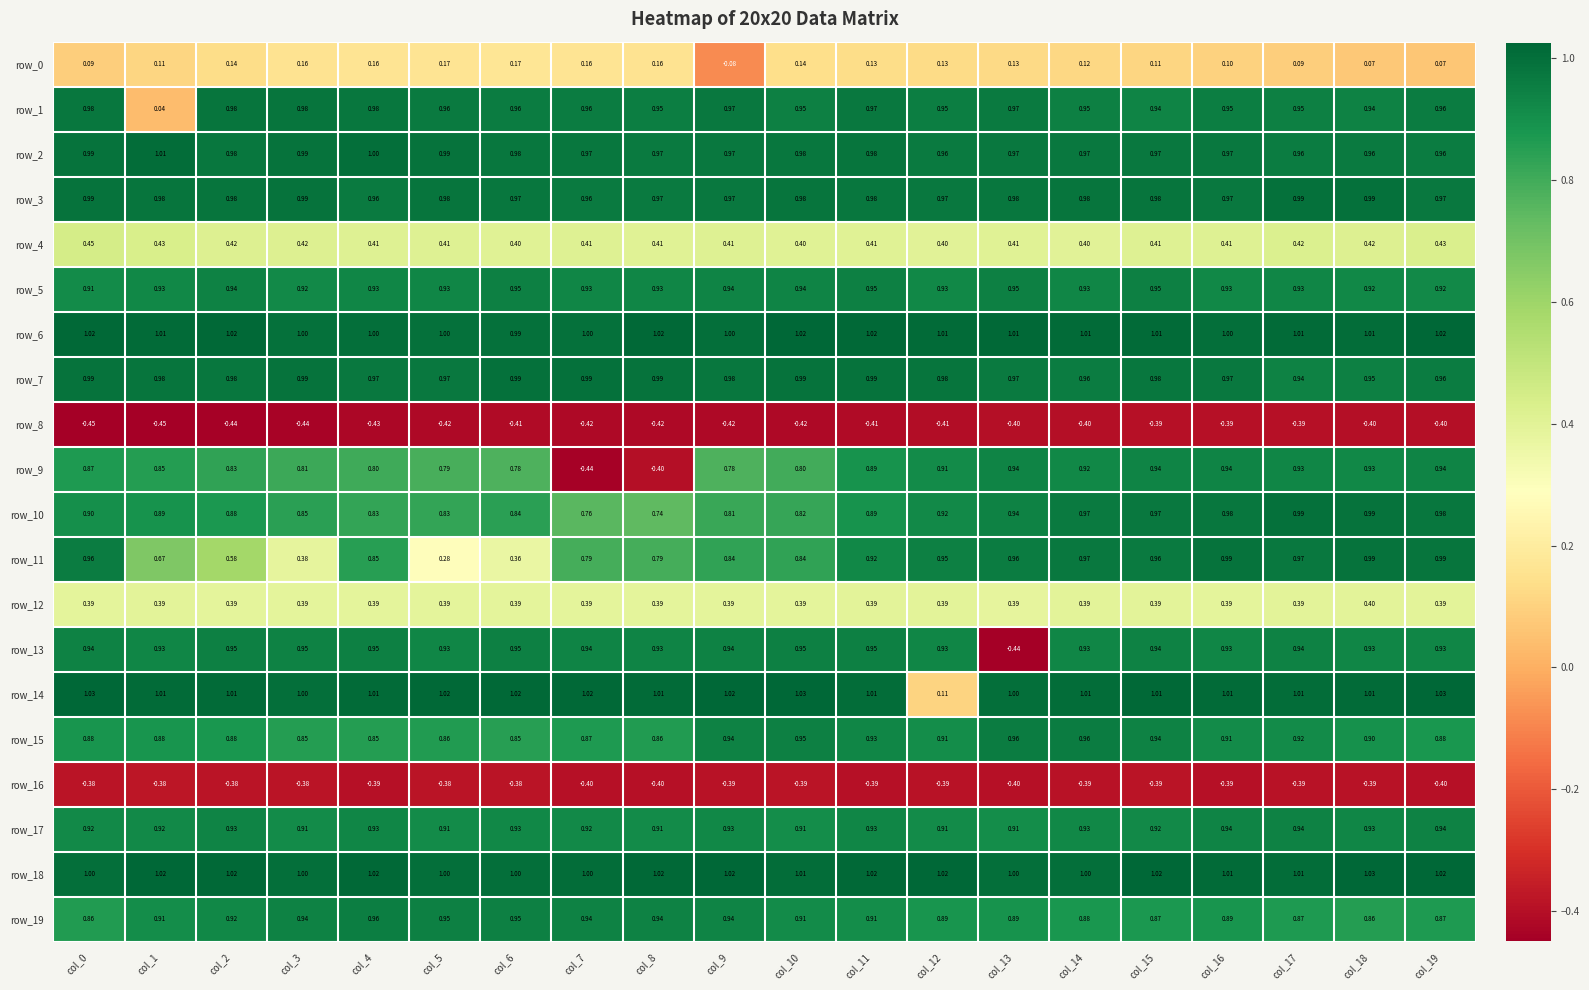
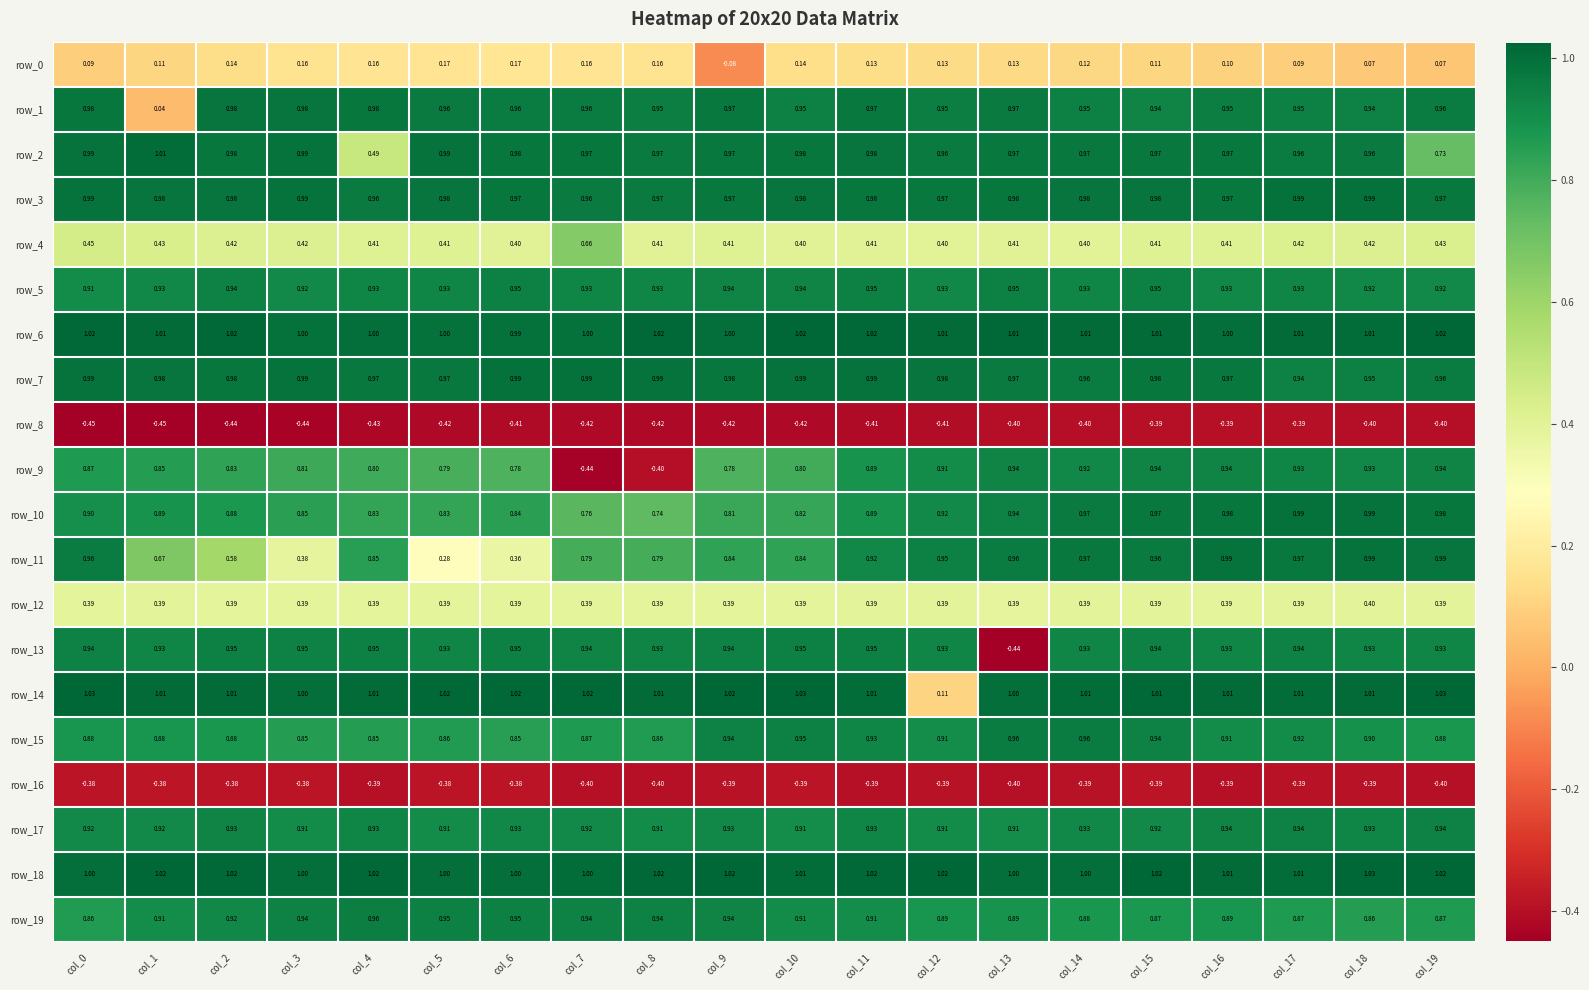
row_2, col_4: 1.00 -> 0.49
row_2, col_19: 0.96 -> 0.73
row_4, col_7: 0.41 -> 0.66
